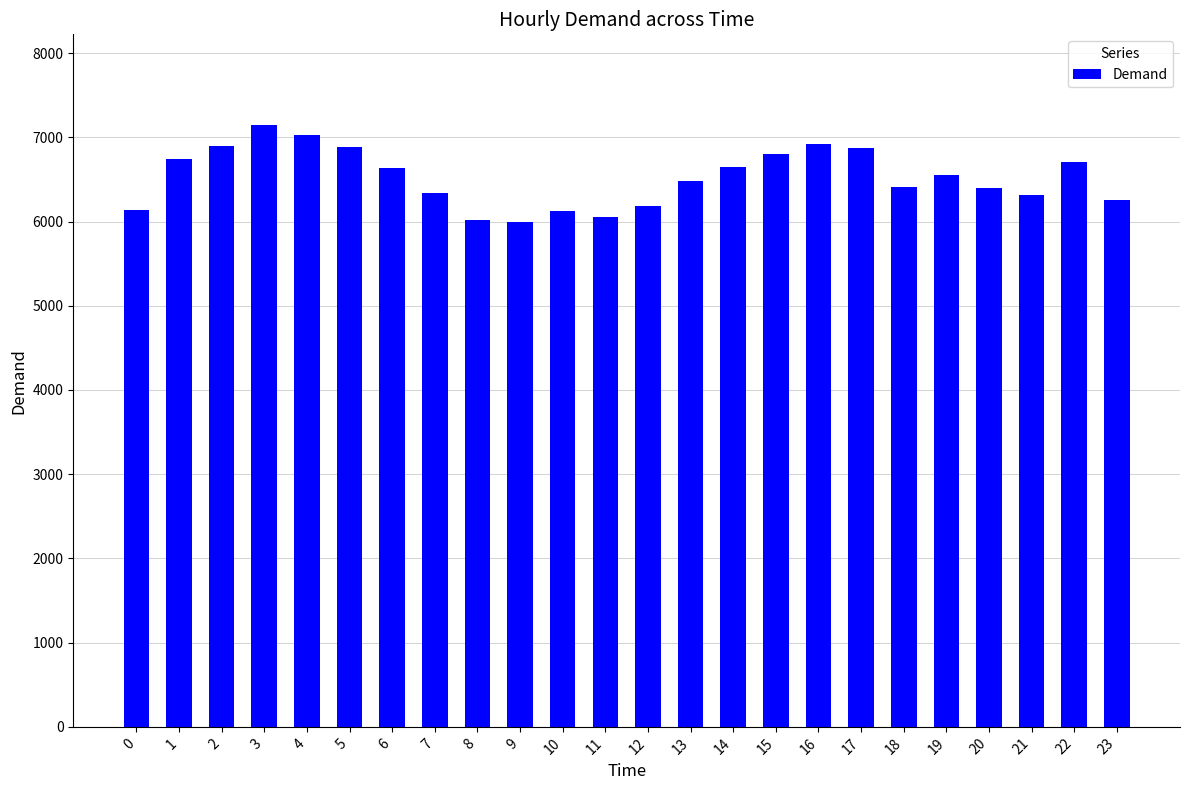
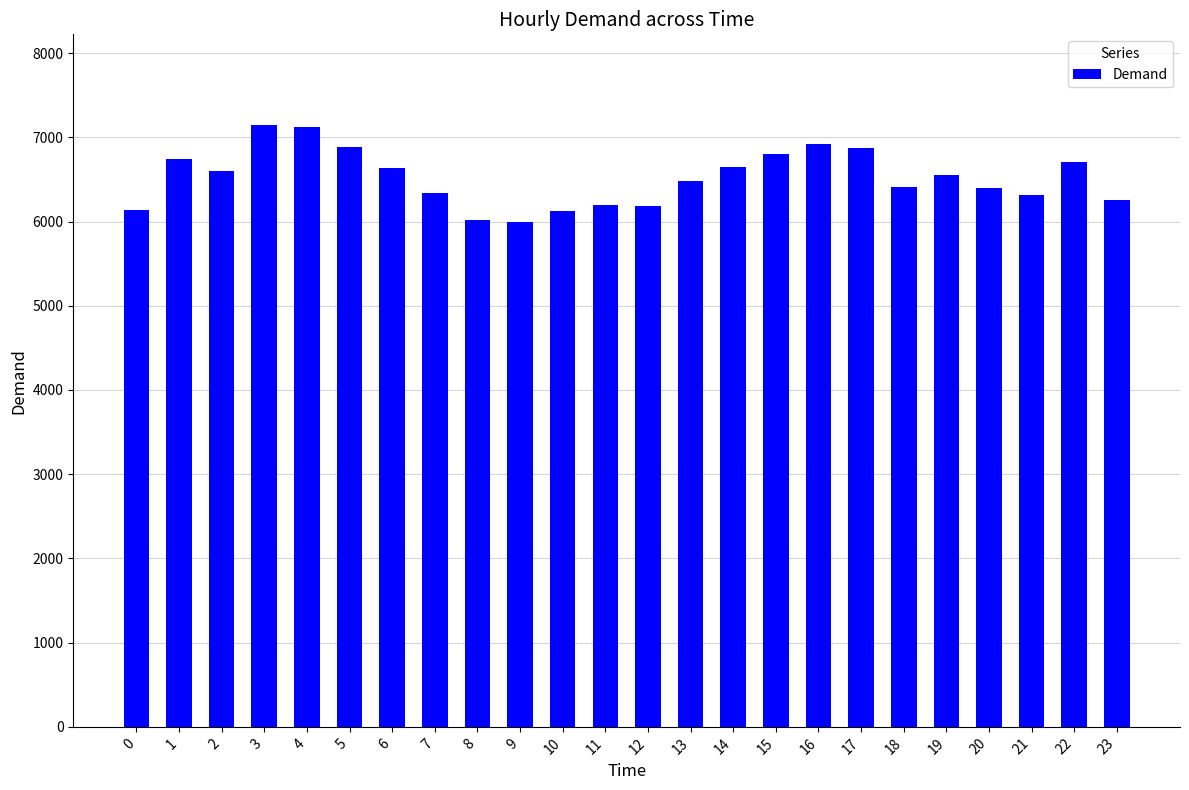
2: 6900 -> 6600
4: 7000 -> 7100
11: 6100 -> 6200
